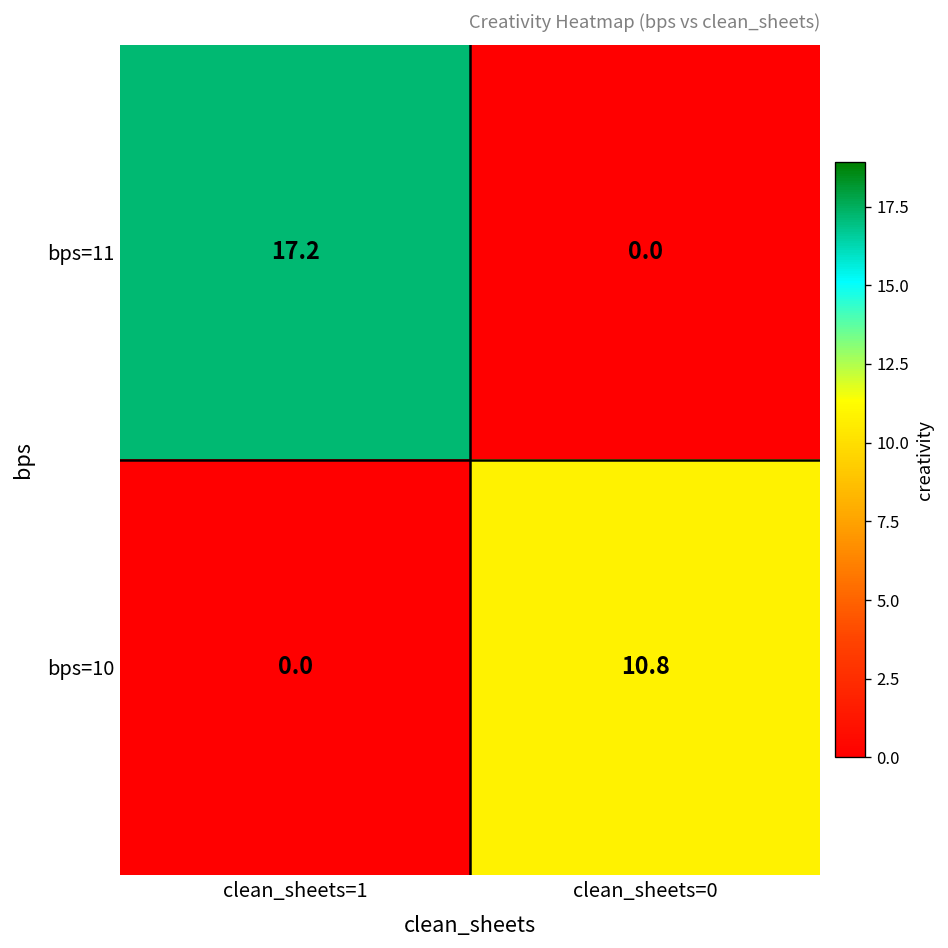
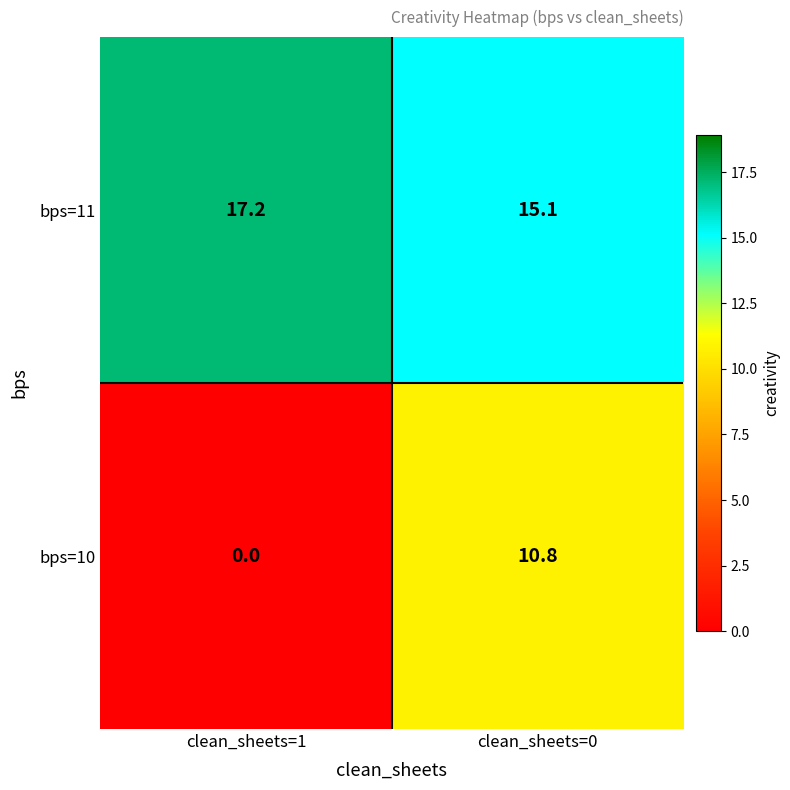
bps=11, clean_sheets=0: 0.0 -> 15.1
